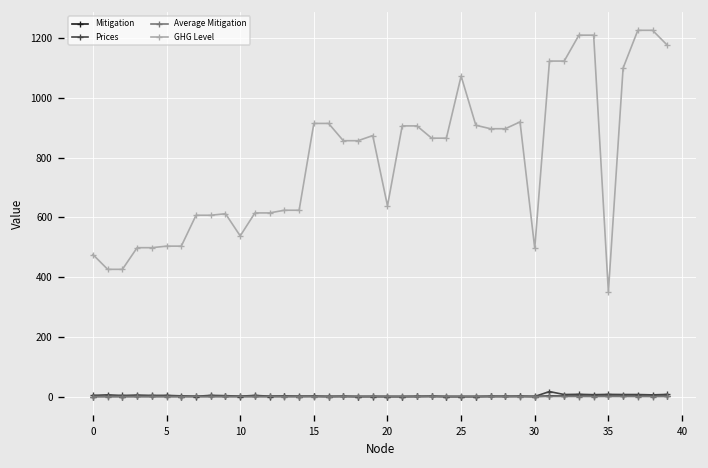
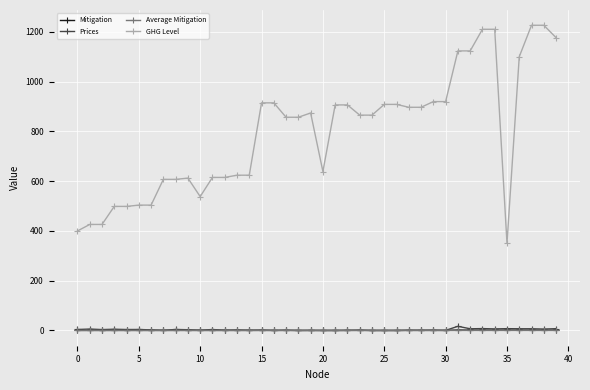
GHG Level, 0: 480 -> 400
GHG Level, 25: 1070 -> 910
GHG Level, 30: 500 -> 920
